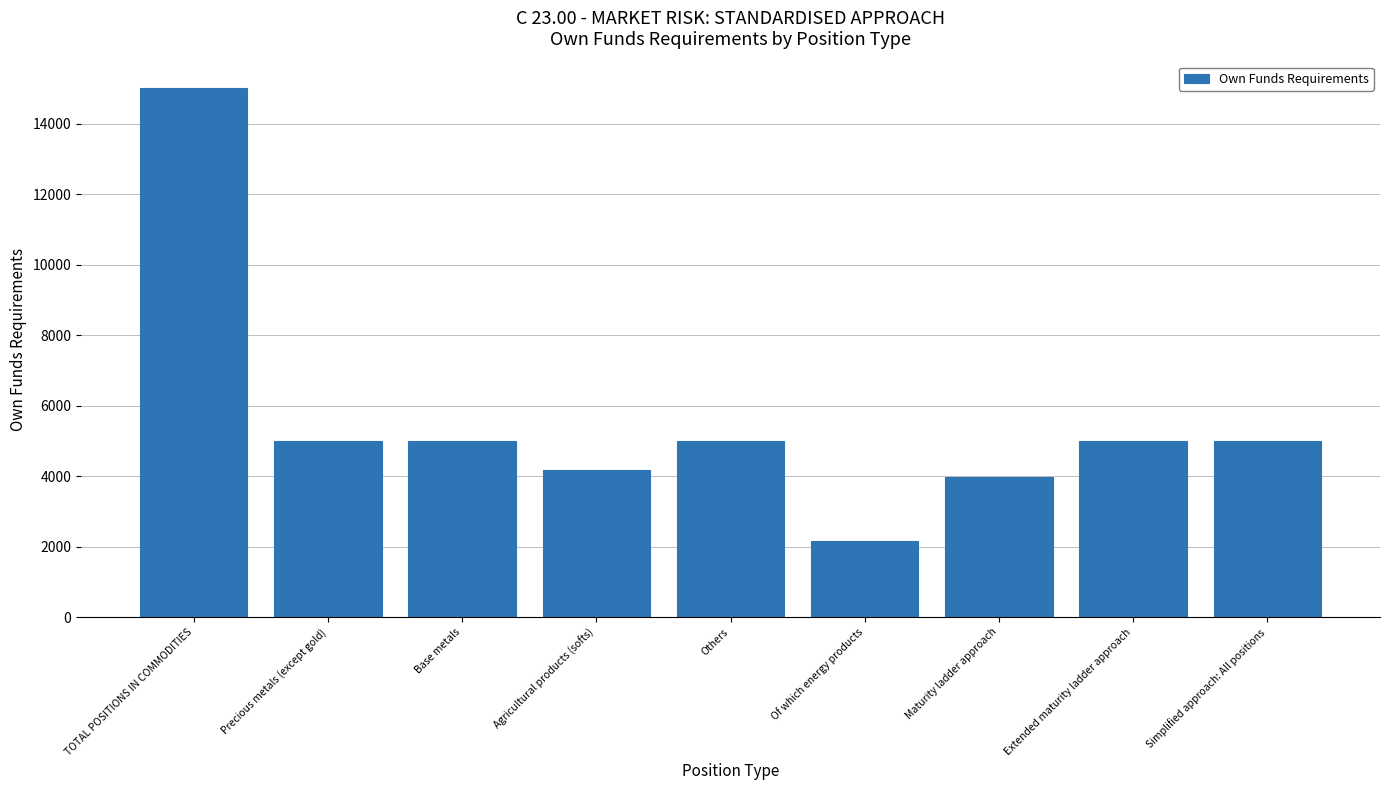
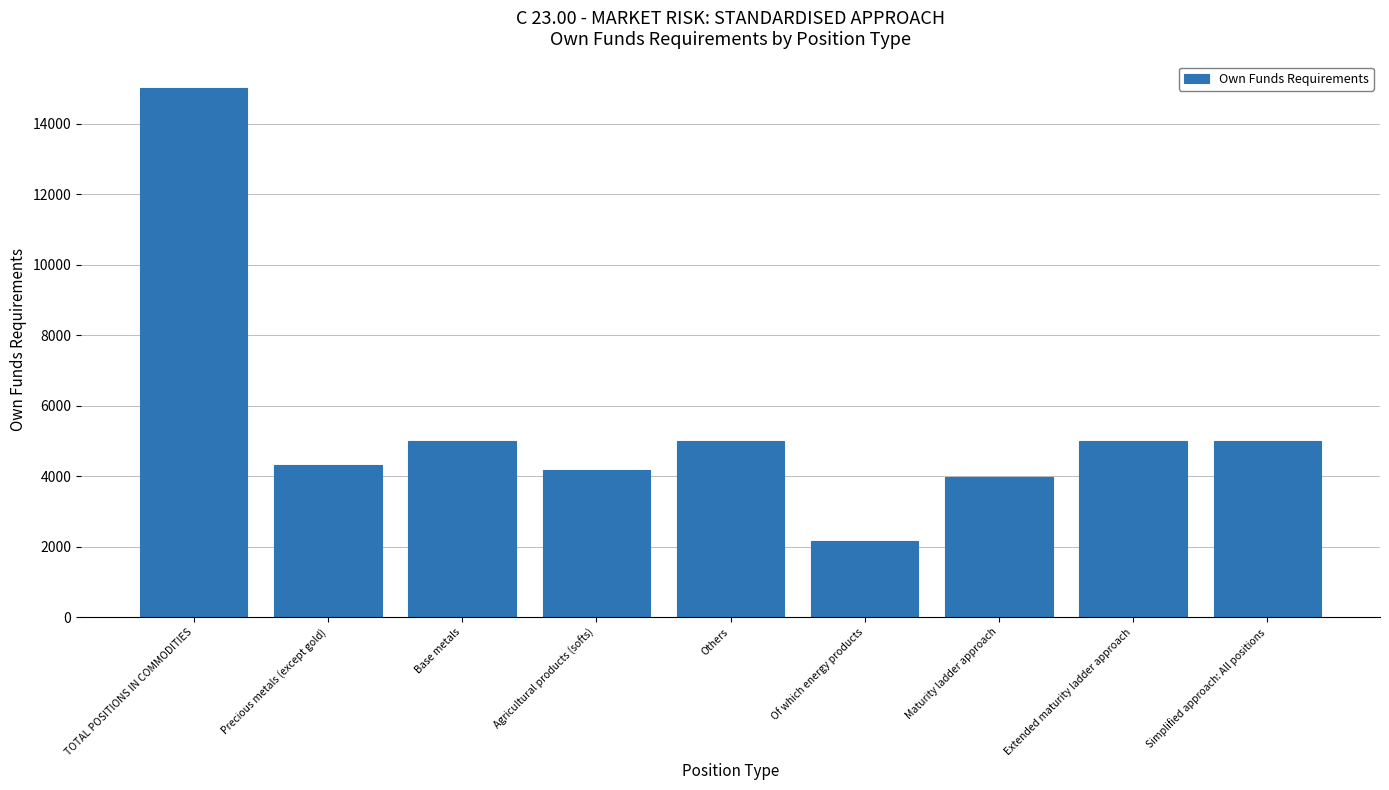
Precious metals (except gold): 5000 -> 4300
